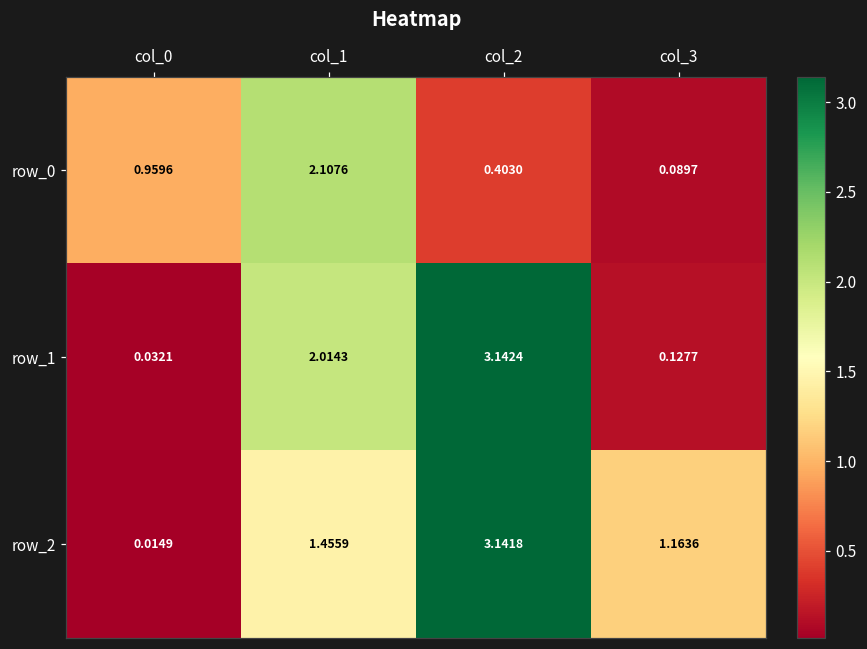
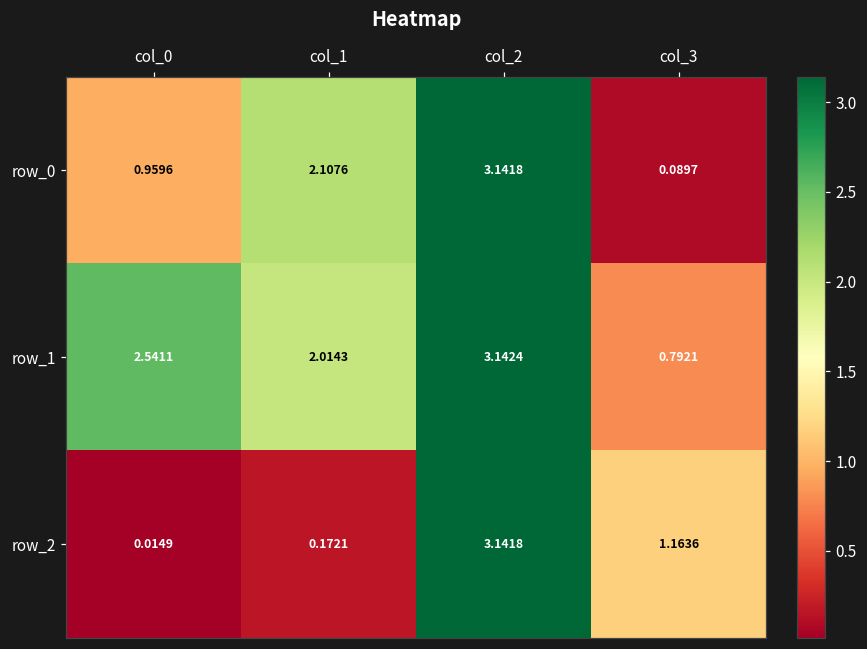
row_0, col_2: 0.4030 -> 3.1418
row_1, col_0: 0.0321 -> 2.5411
row_1, col_3: 0.1277 -> 0.7921
row_2, col_1: 1.4559 -> 0.1721
